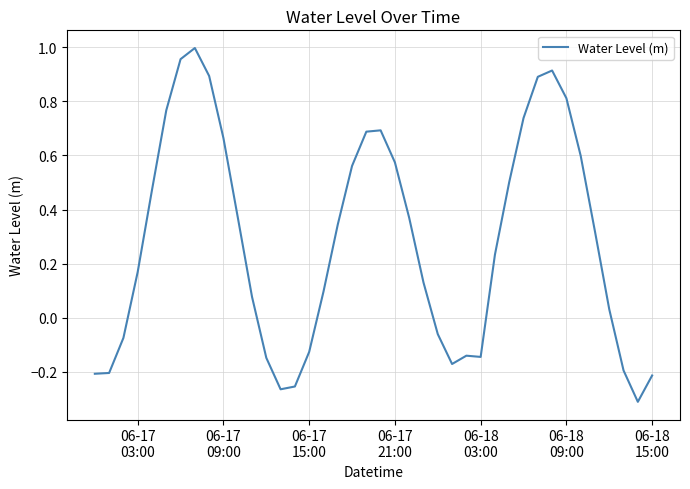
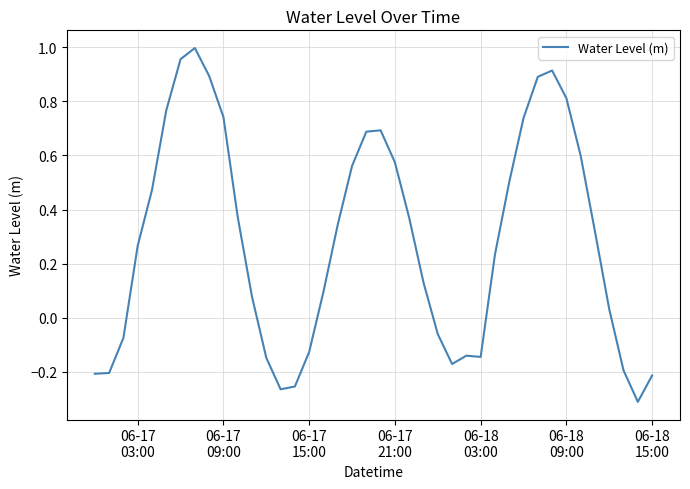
06-17 03:00: 0.17 -> 0.27
06-17 09:00: 0.66 -> 0.74
